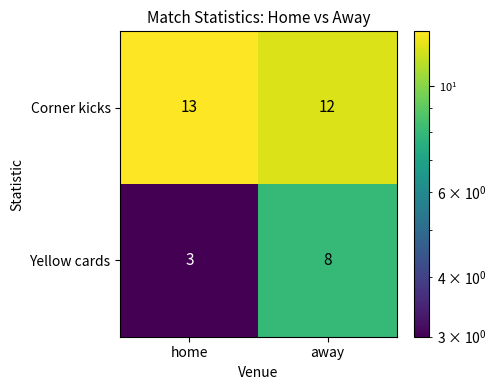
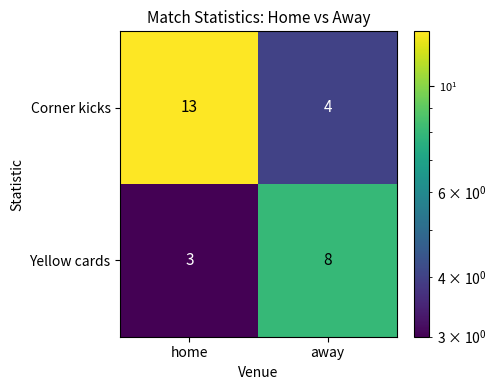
Corner kicks, away: 12 -> 4
